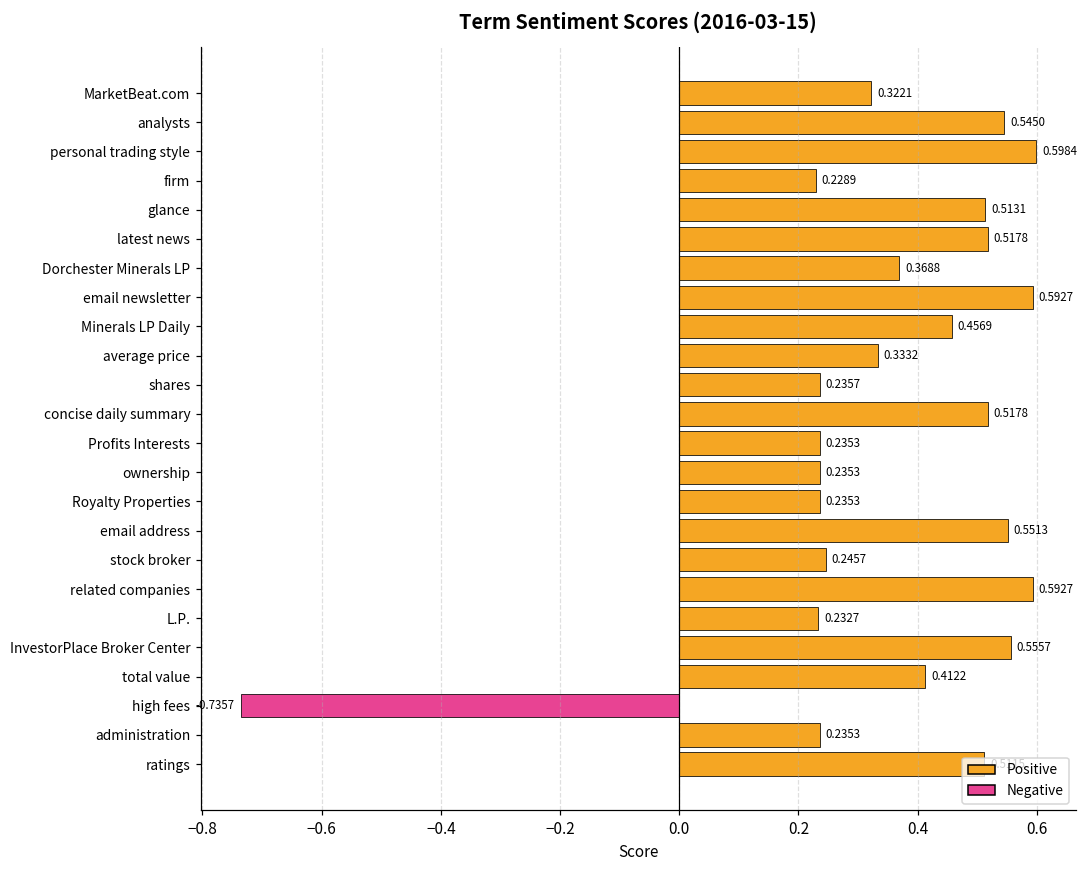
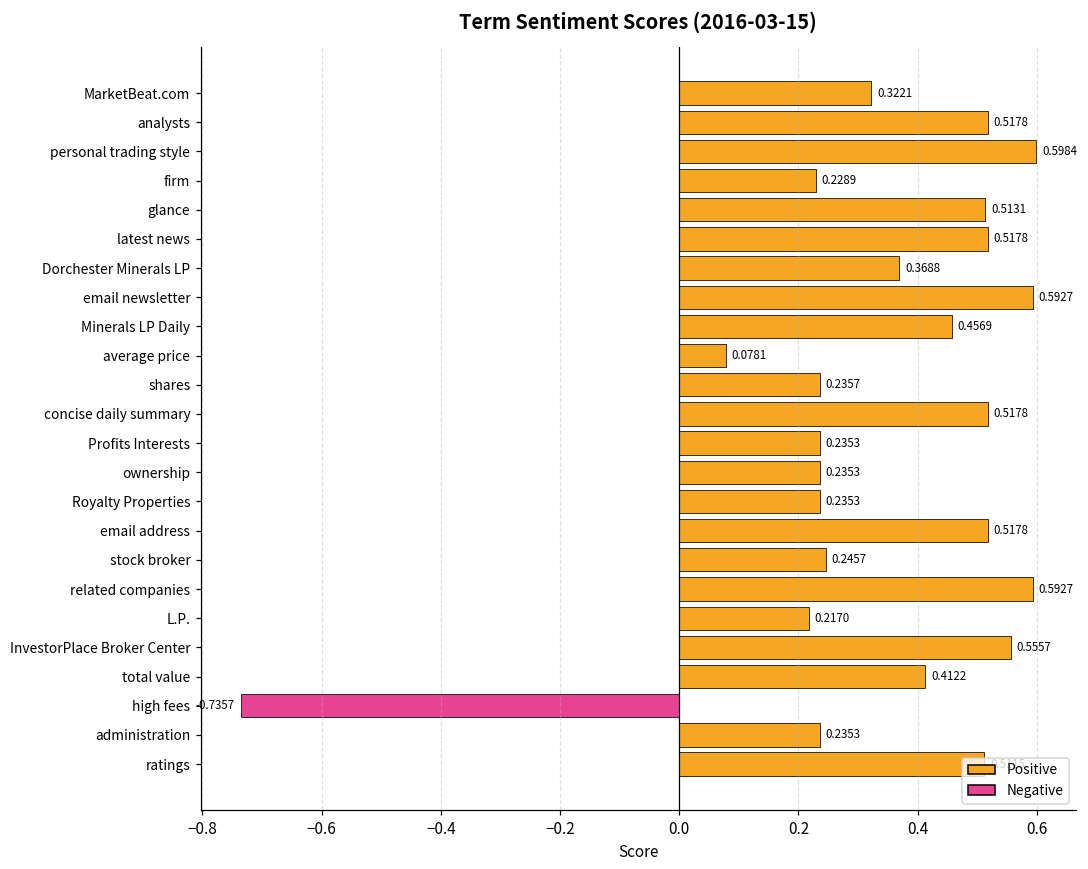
analysts: 0.5450 -> 0.5178
average price: 0.3332 -> 0.0781
email address: 0.5513 -> 0.5178
L.P.: 0.2327 -> 0.2170
